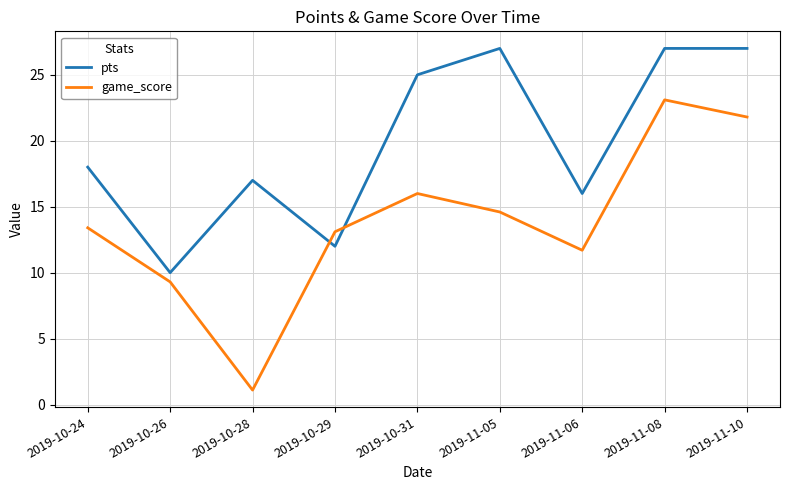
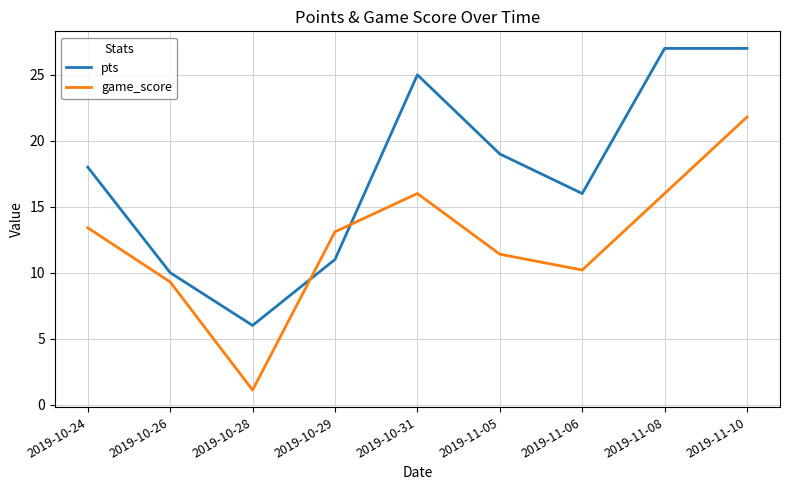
pts, 2019-10-28: 17 -> 6
pts, 2019-10-29: 12 -> 11
pts, 2019-11-05: 27 -> 19
game_score, 2019-11-05: 14.6 -> 11.4
game_score, 2019-11-06: 11.7 -> 10.2
game_score, 2019-11-08: 23.1 -> 16.0
